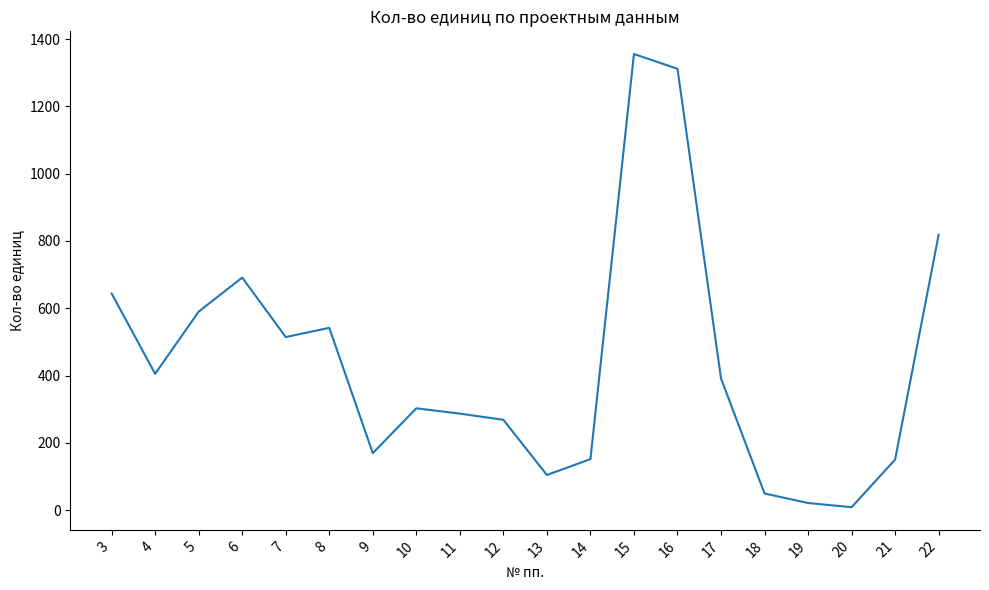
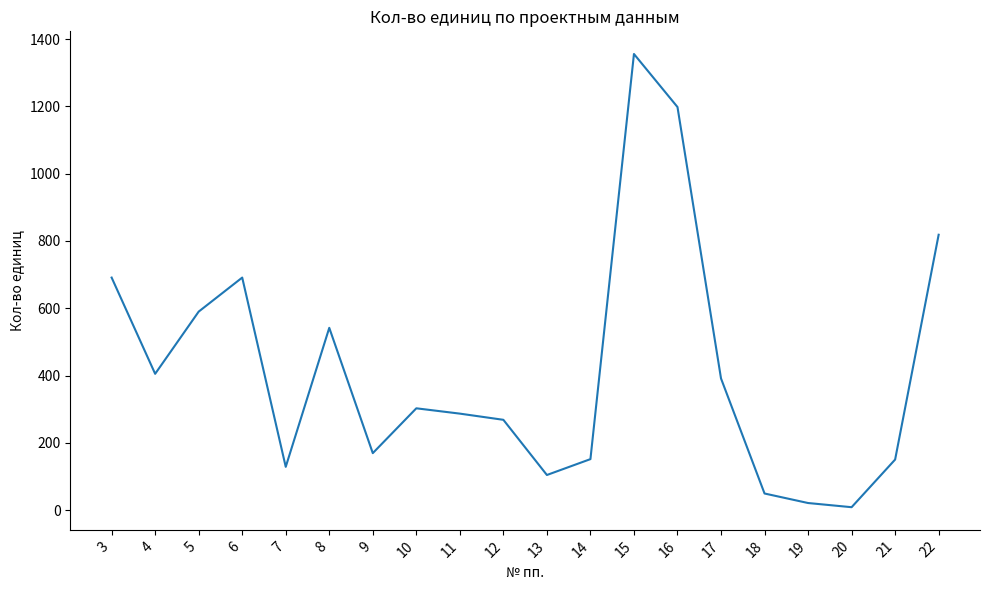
3: 640 -> 690
7: 510 -> 130
16: 1310 -> 1200
